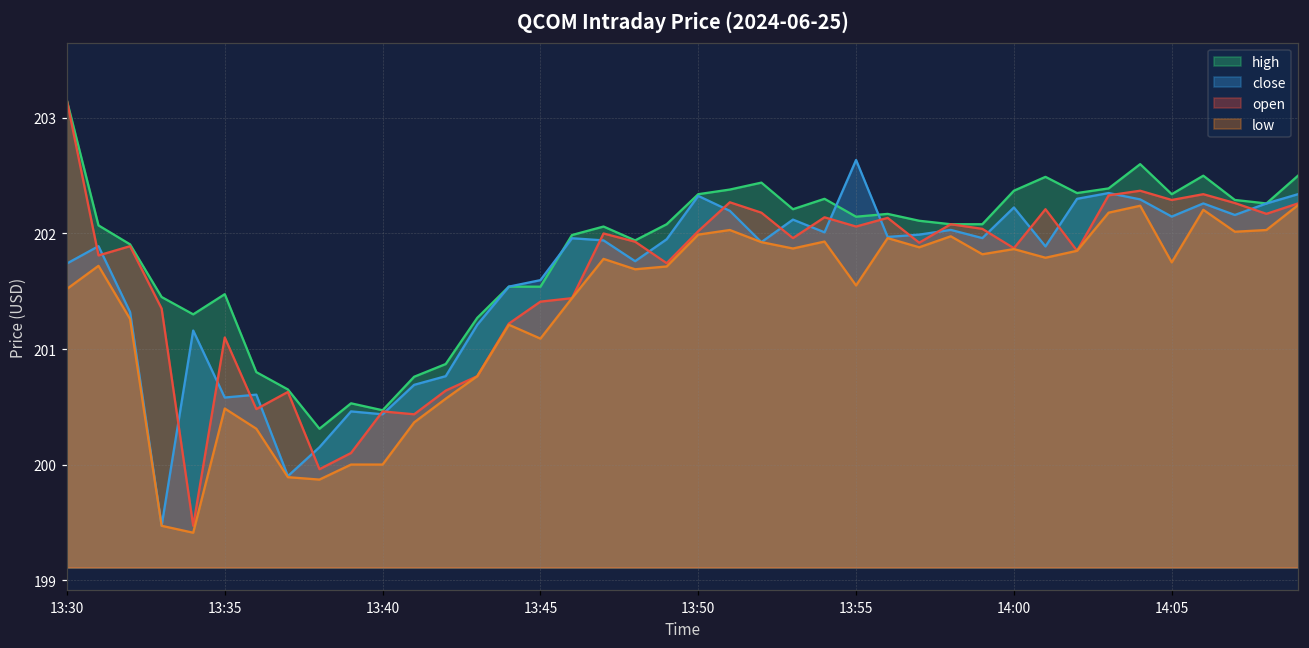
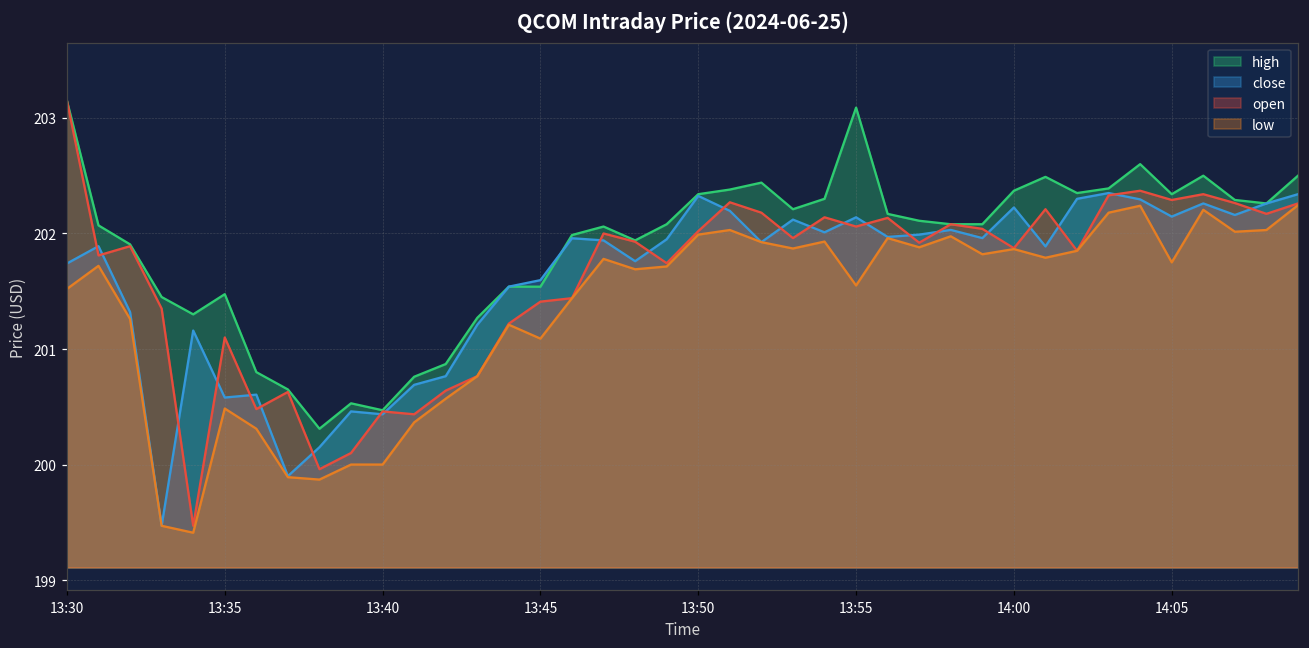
high, 13:55: 202.15 -> 203.09
close, 13:55: 202.64 -> 202.14
